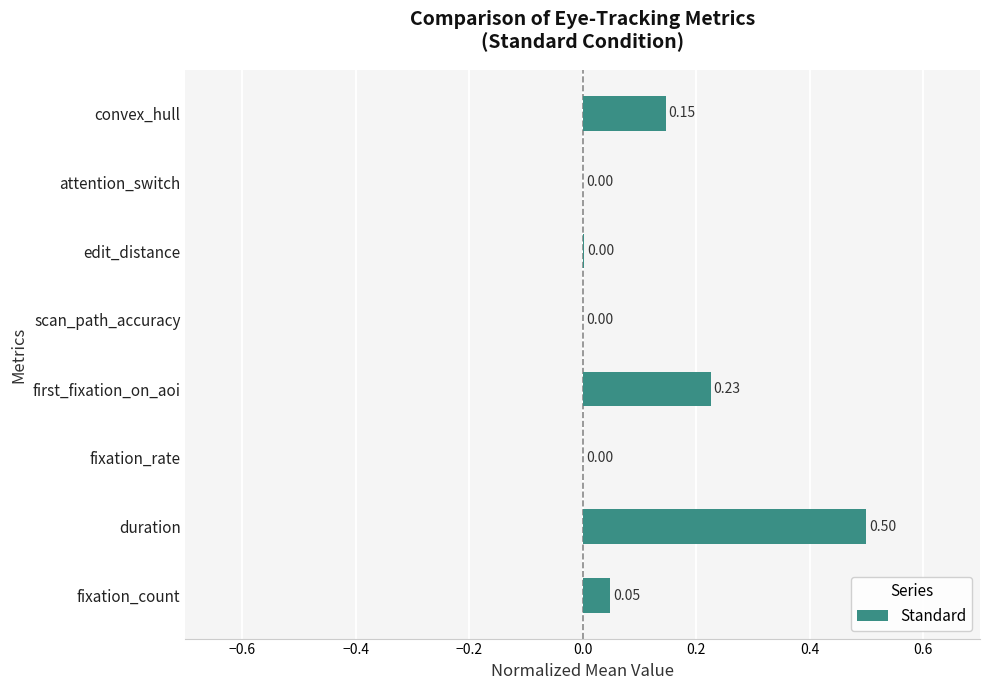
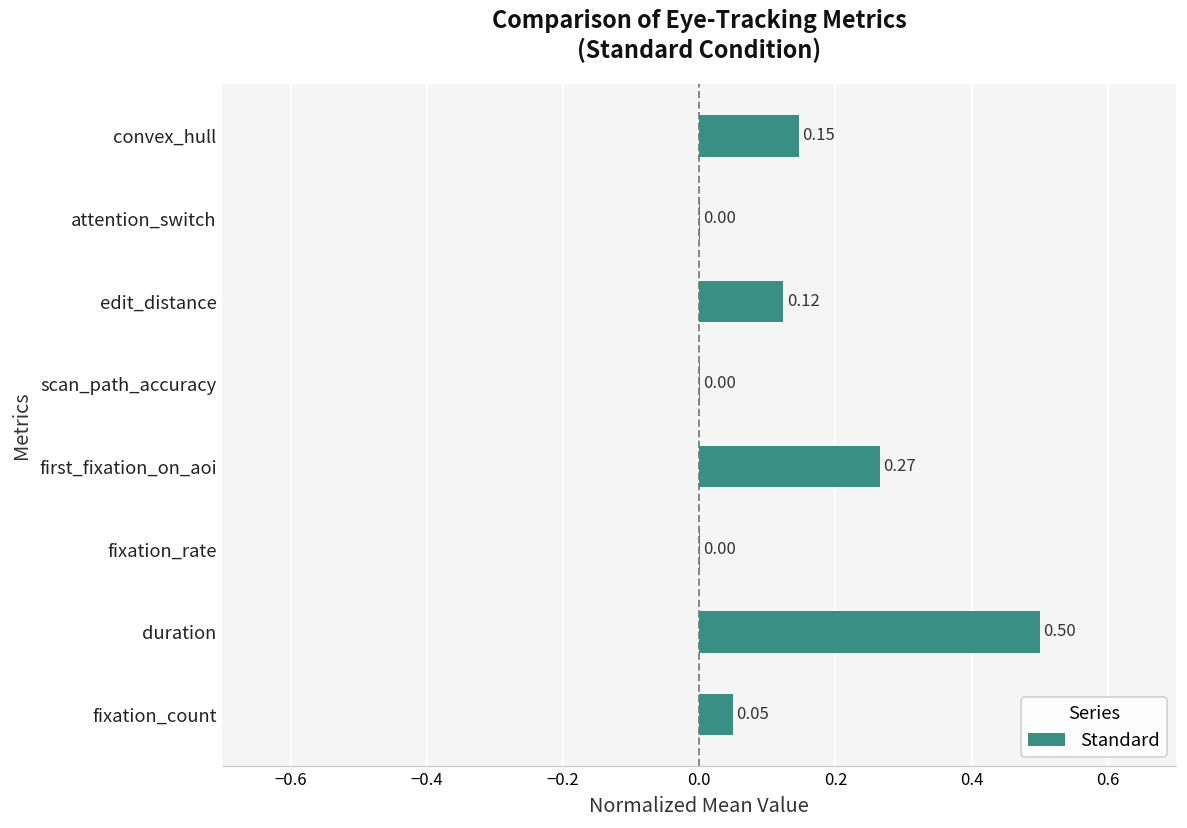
edit_distance: 0.00 -> 0.12
first_fixation_on_aoi: 0.23 -> 0.27
